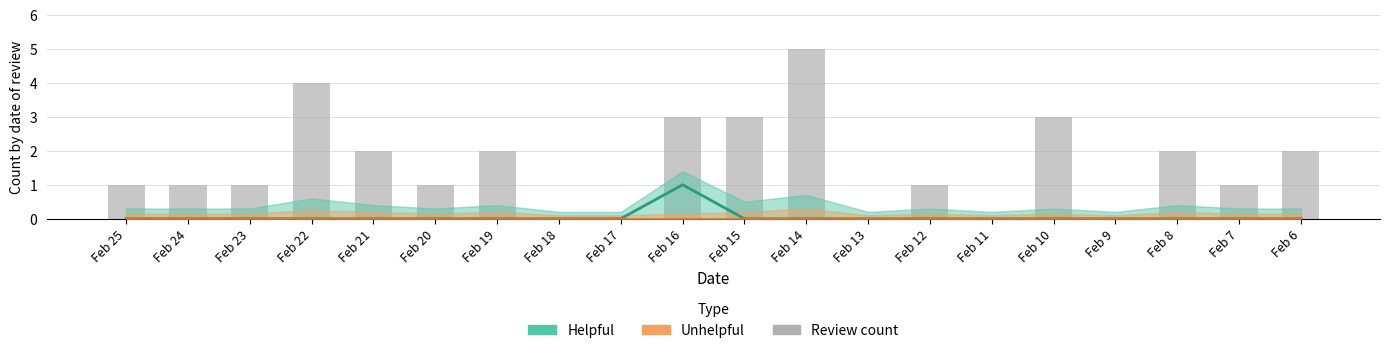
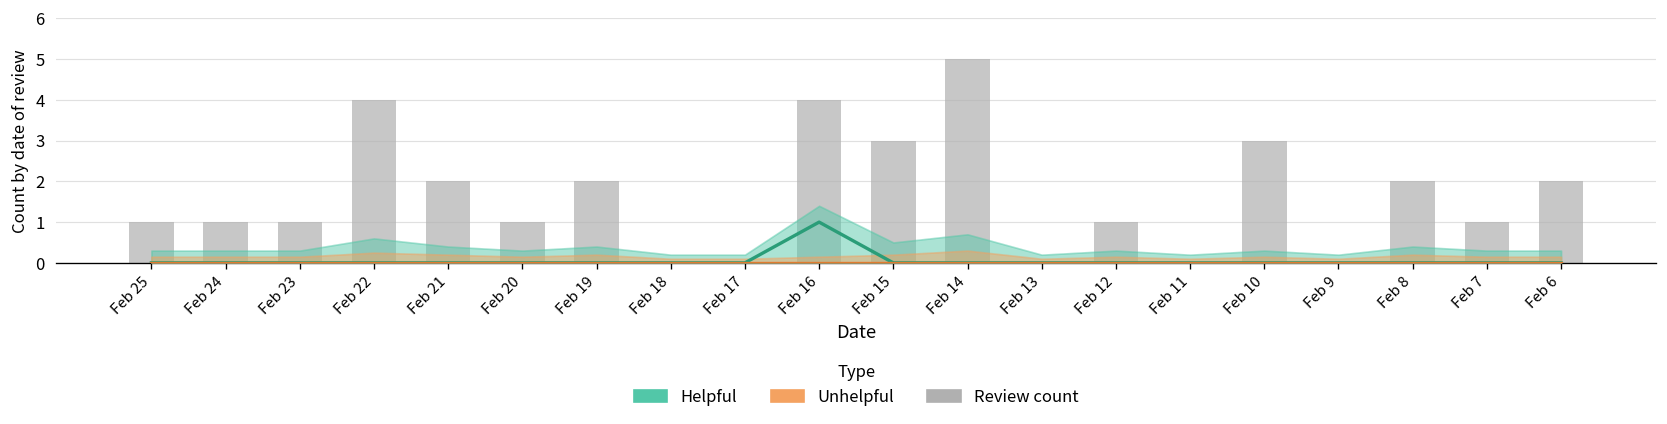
Review count, Feb 16: 3 -> 4
